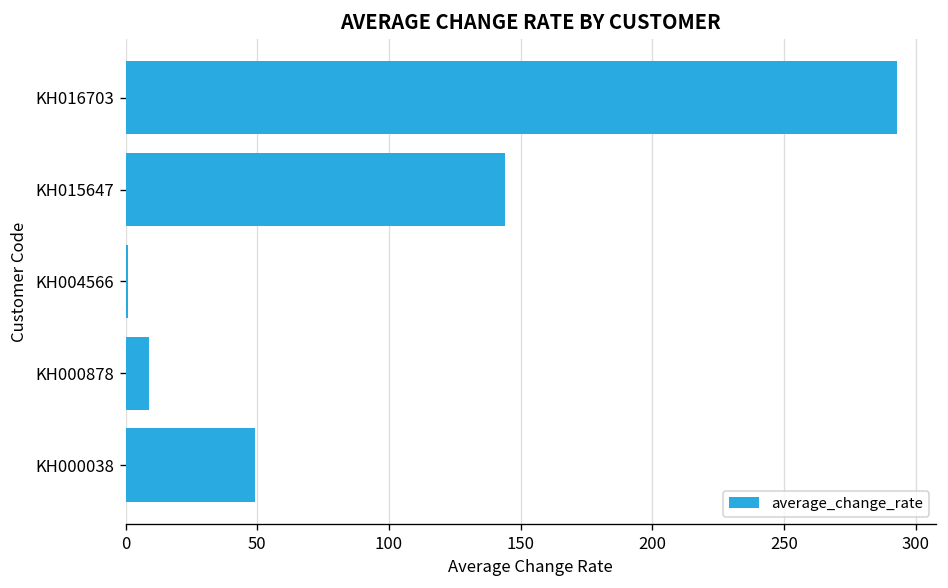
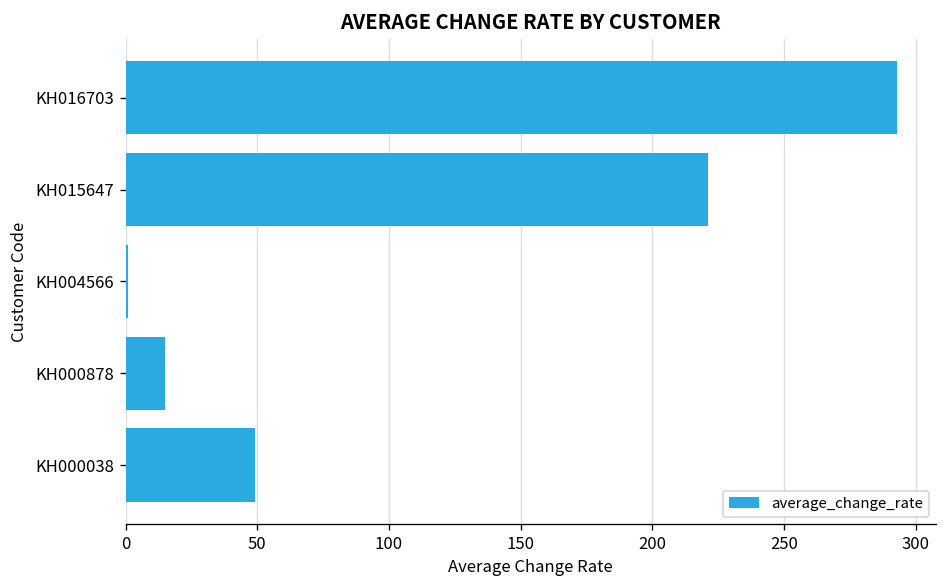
KH015647: 144 -> 221
KH000878: 9 -> 15
